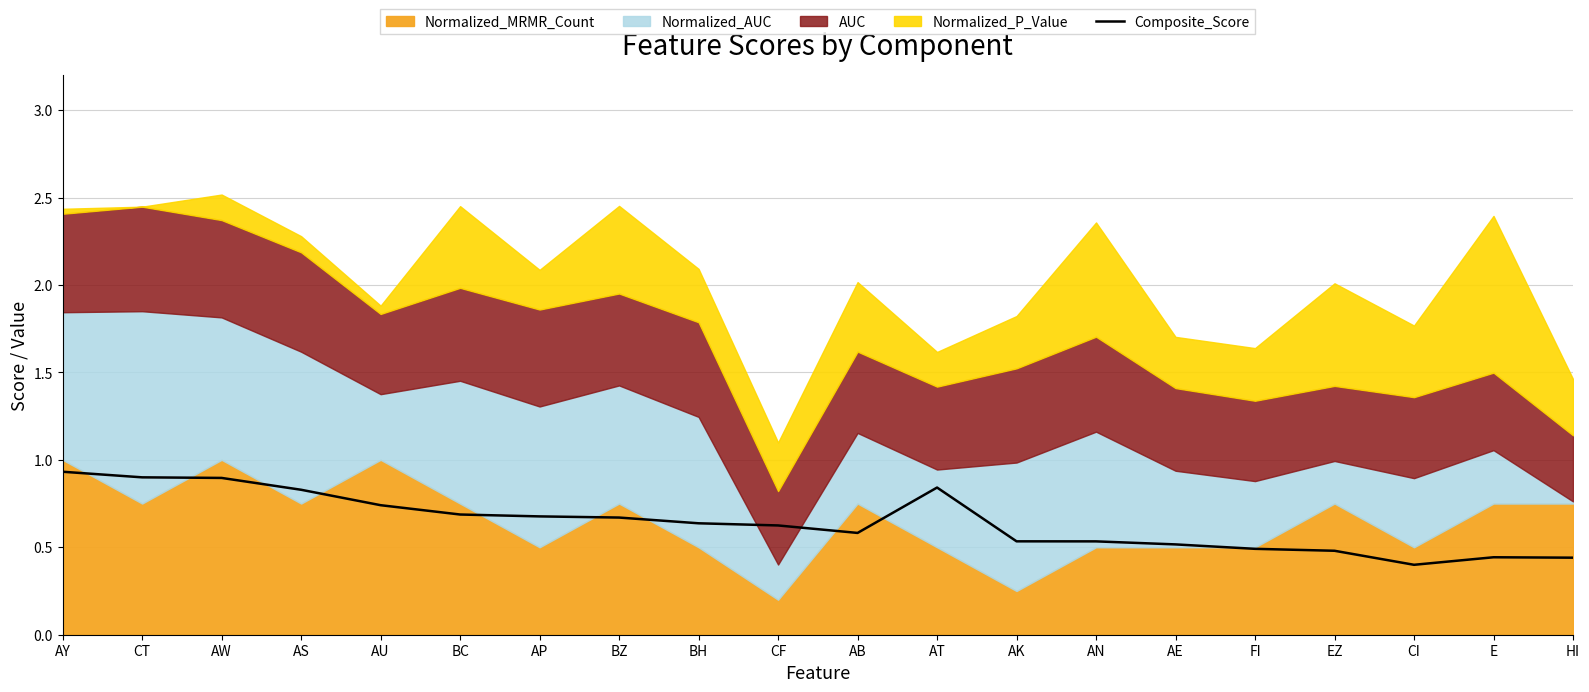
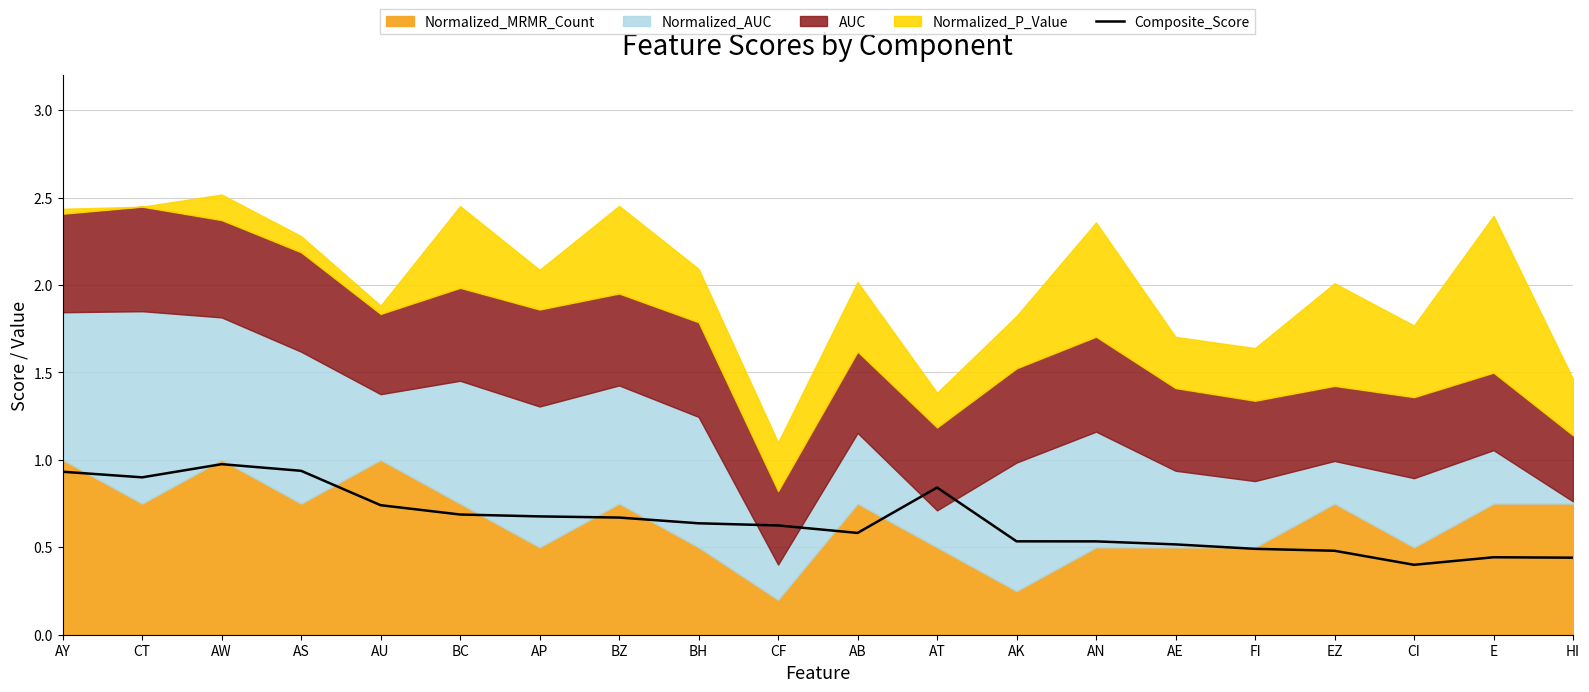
Composite_Score, AW: 0.90 -> 0.98
Composite_Score, AS: 0.83 -> 0.94
Normalized_AUC, AT: 0.44 -> 0.21
